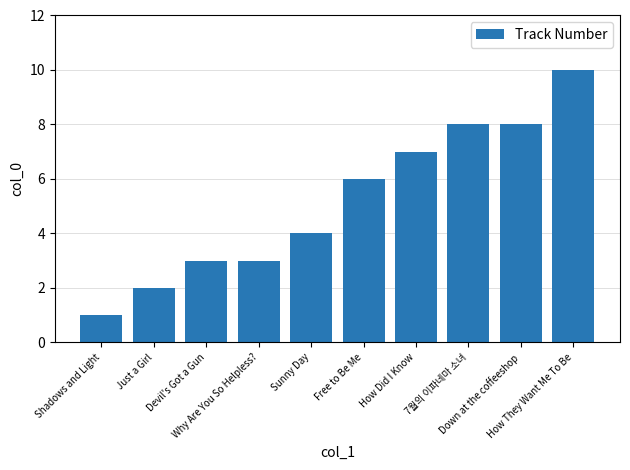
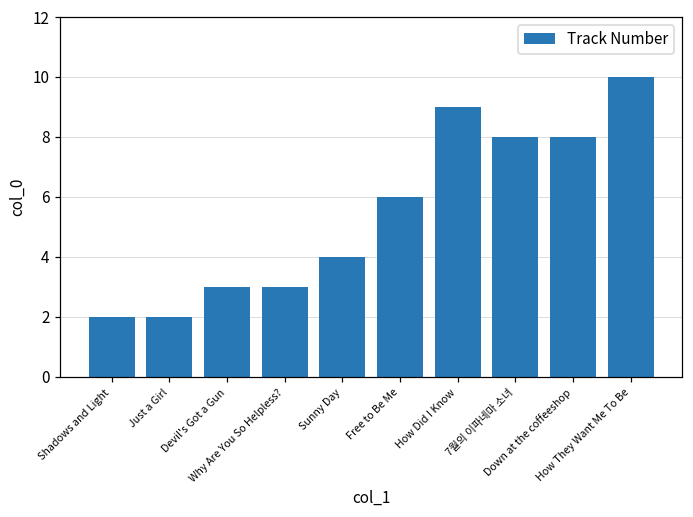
Shadows and Light: 1 -> 2
How Did I Know: 7 -> 9
